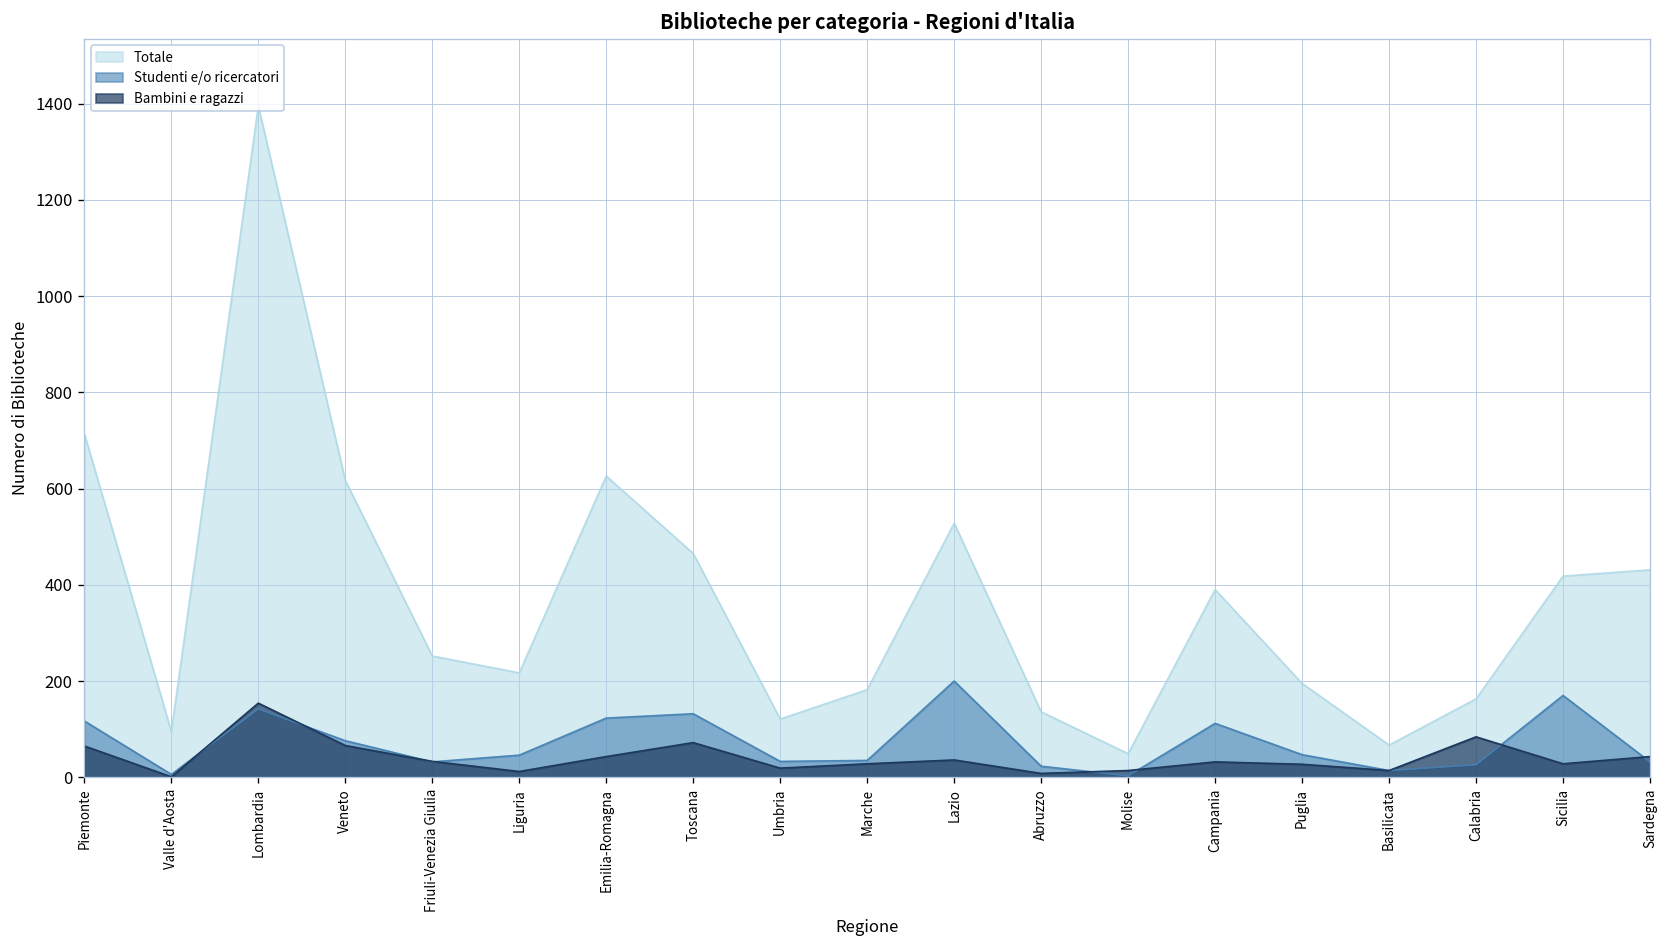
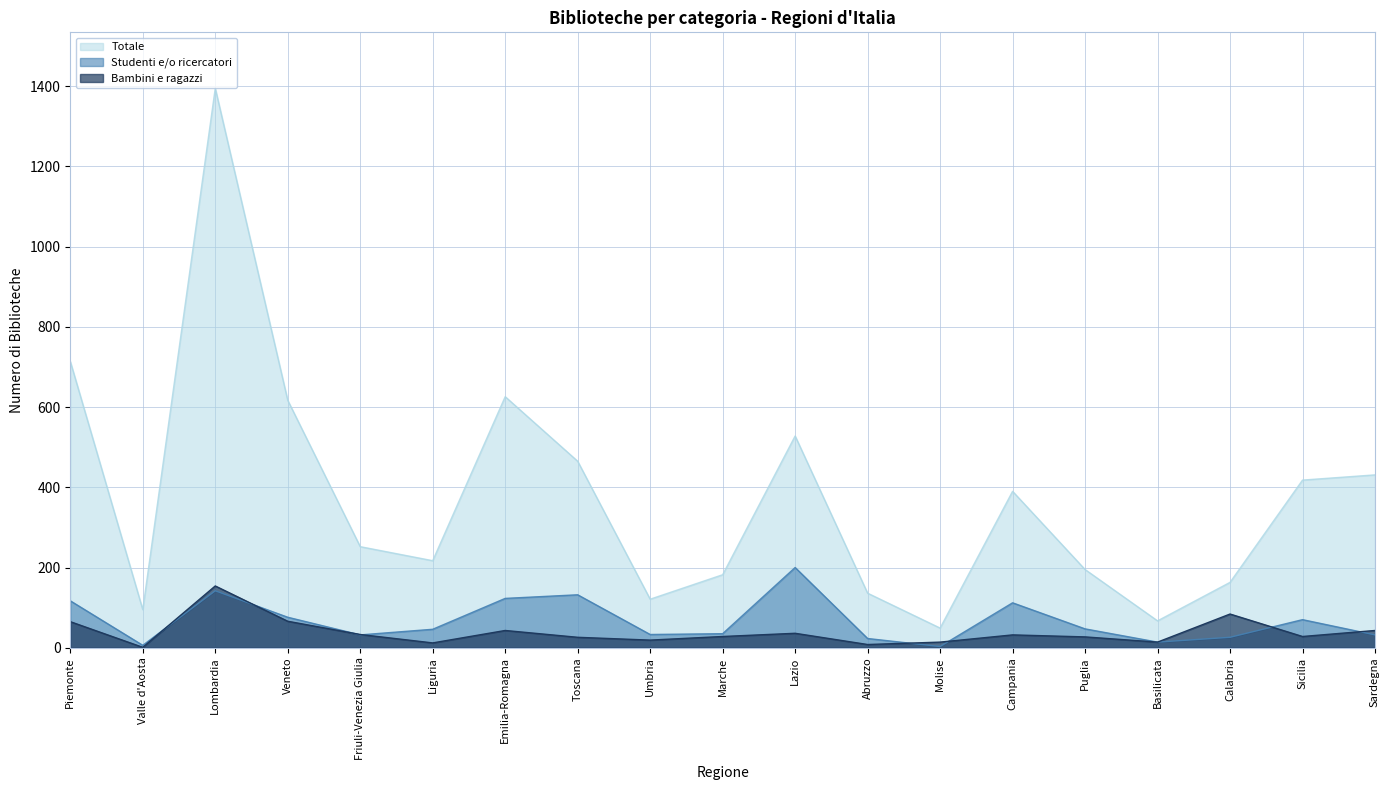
Bambini e ragazzi, Toscana: 70 -> 30
Studenti e/o ricercatori, Sicilia: 170 -> 70
